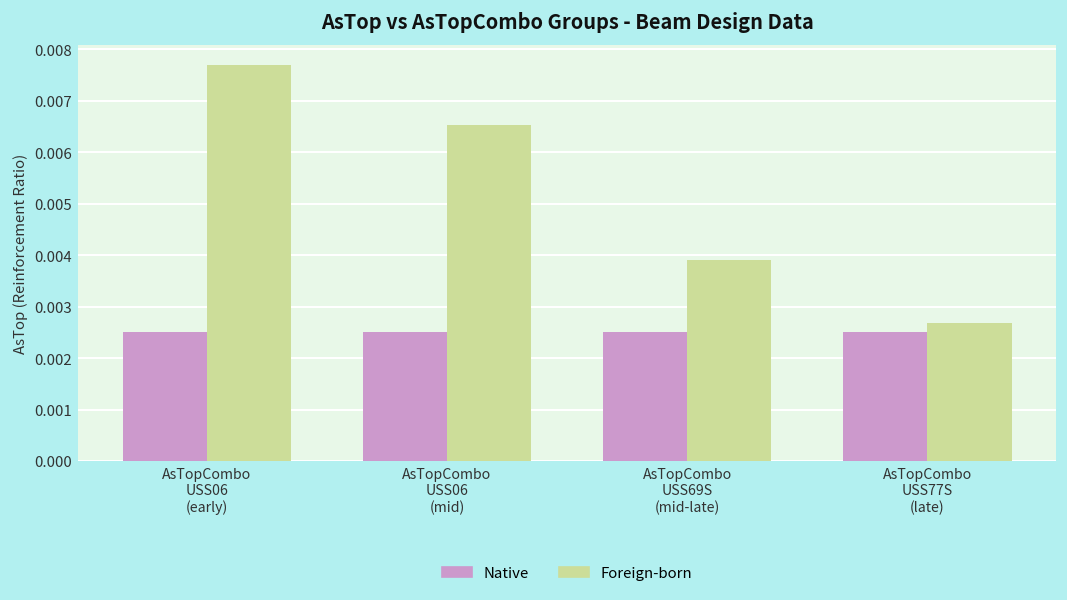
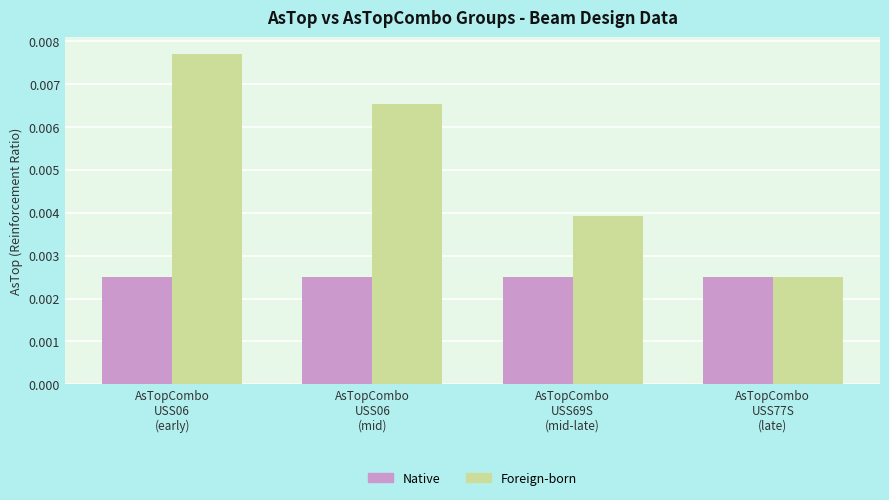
Foreign-born, AsTopCombo USS77S (late): 0.0027 -> 0.0025
